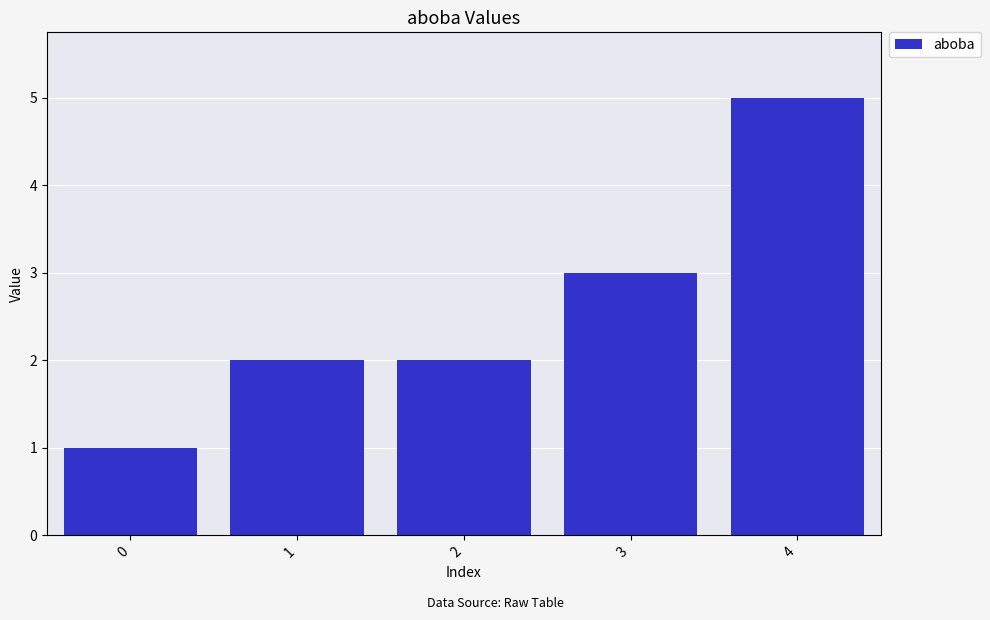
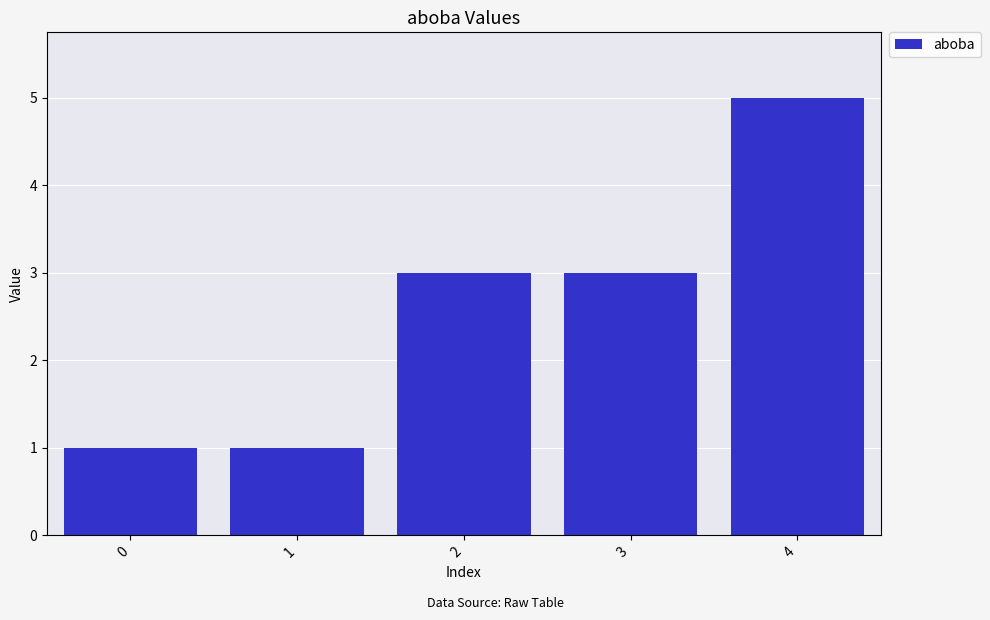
1: 2 -> 1
2: 2 -> 3
